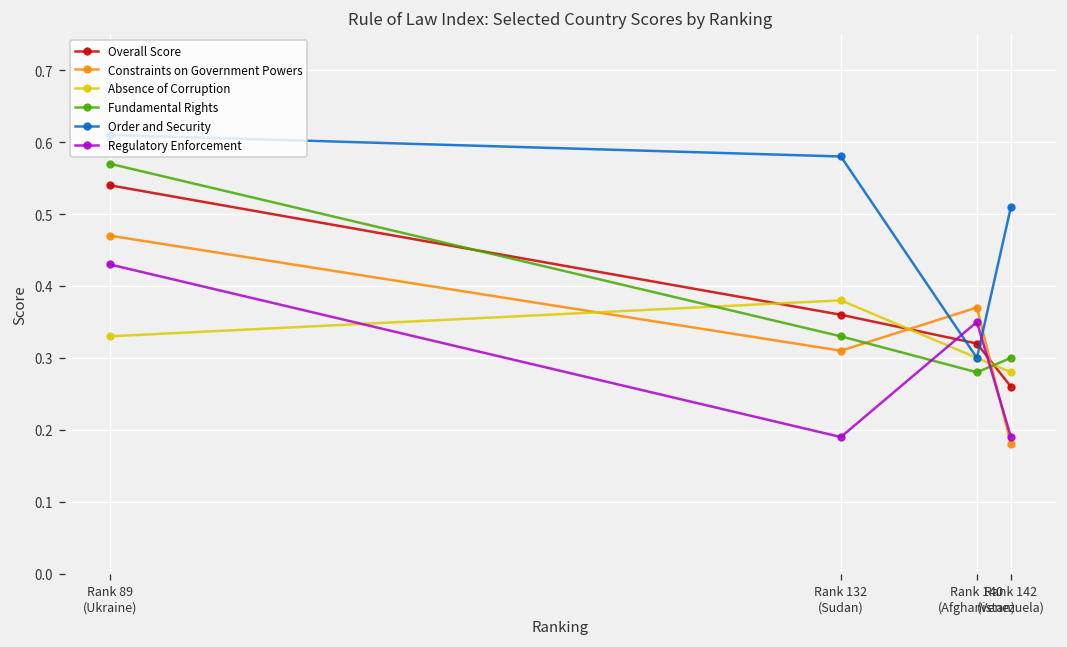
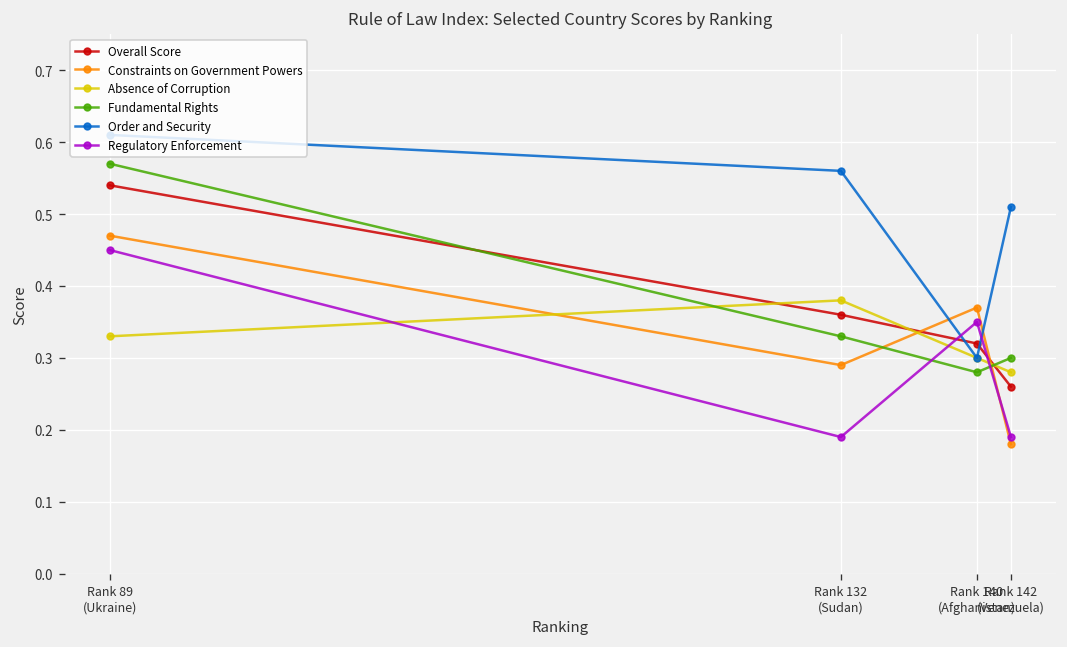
Regulatory Enforcement, Rank 89 (Ukraine): 0.43 -> 0.45
Constraints on Government Powers, Rank 132 (Sudan): 0.31 -> 0.29
Order and Security, Rank 132 (Sudan): 0.58 -> 0.56
